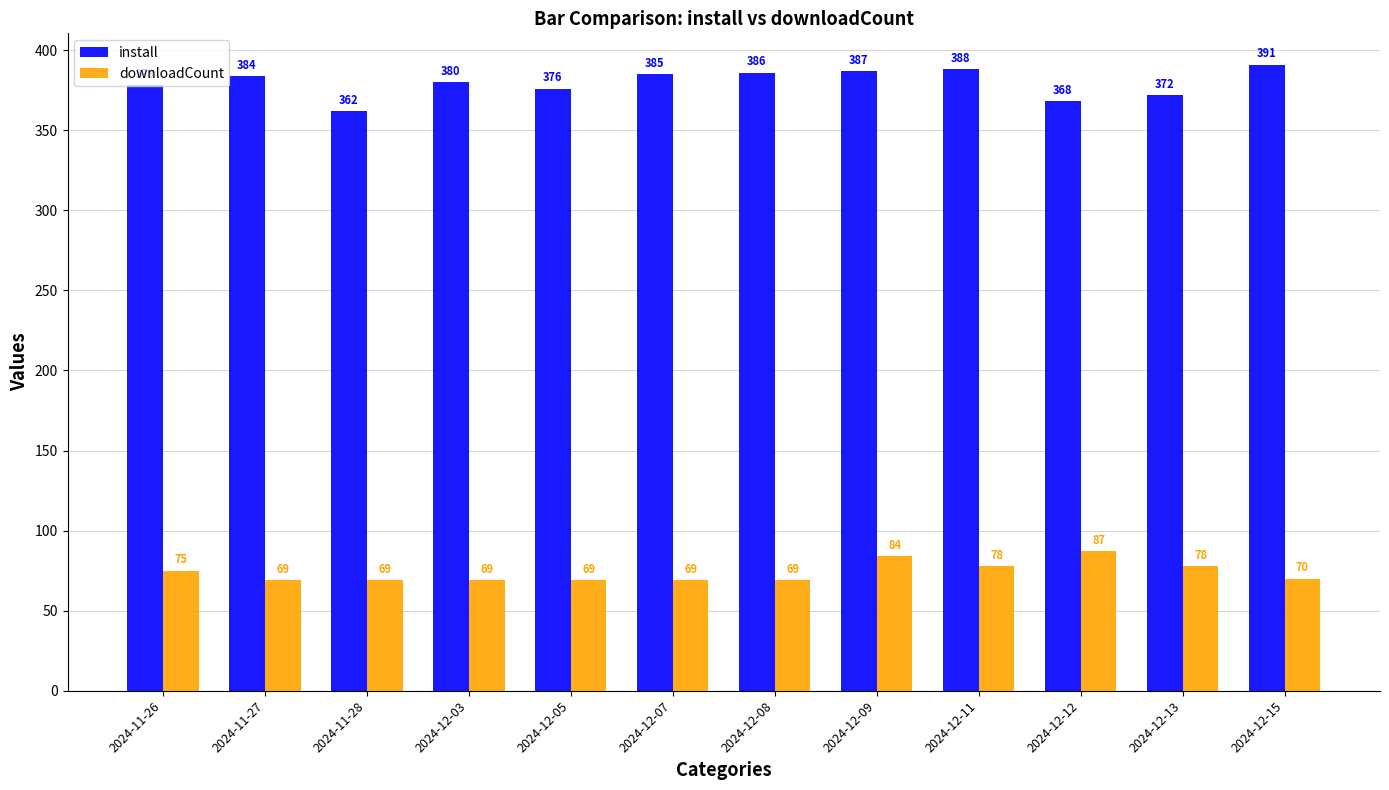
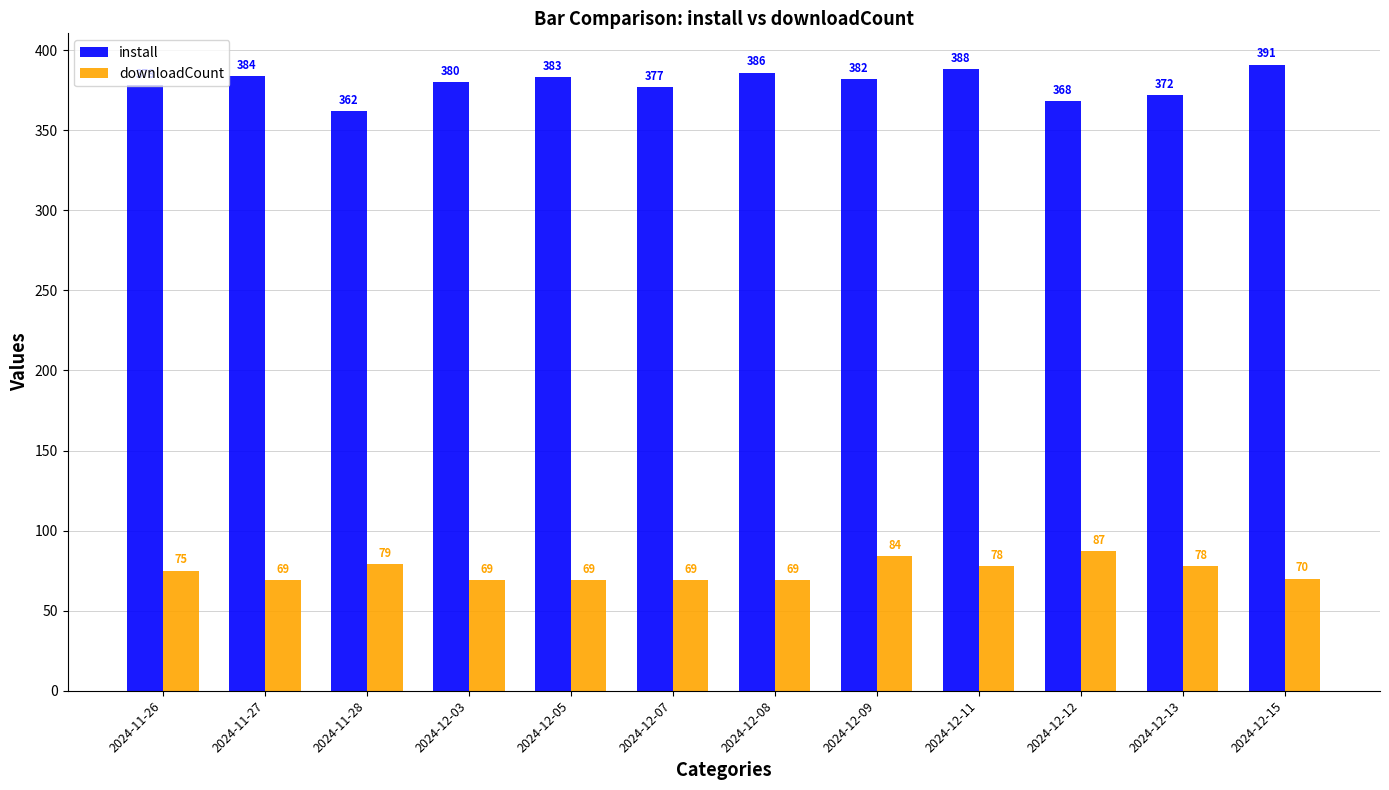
downloadCount, 2024-11-28: 69 -> 79
install, 2024-12-05: 376 -> 383
install, 2024-12-07: 385 -> 377
install, 2024-12-09: 387 -> 382
